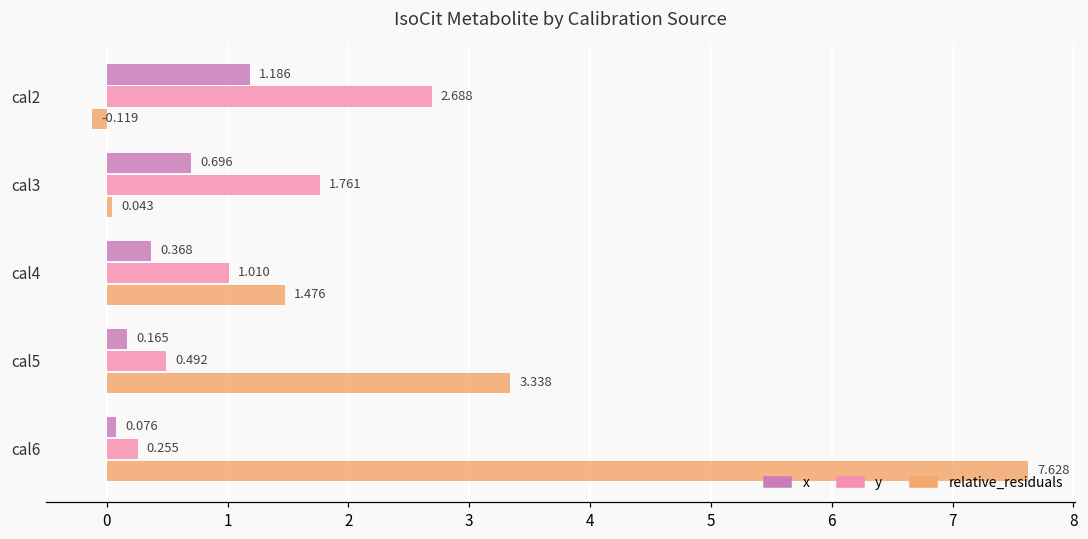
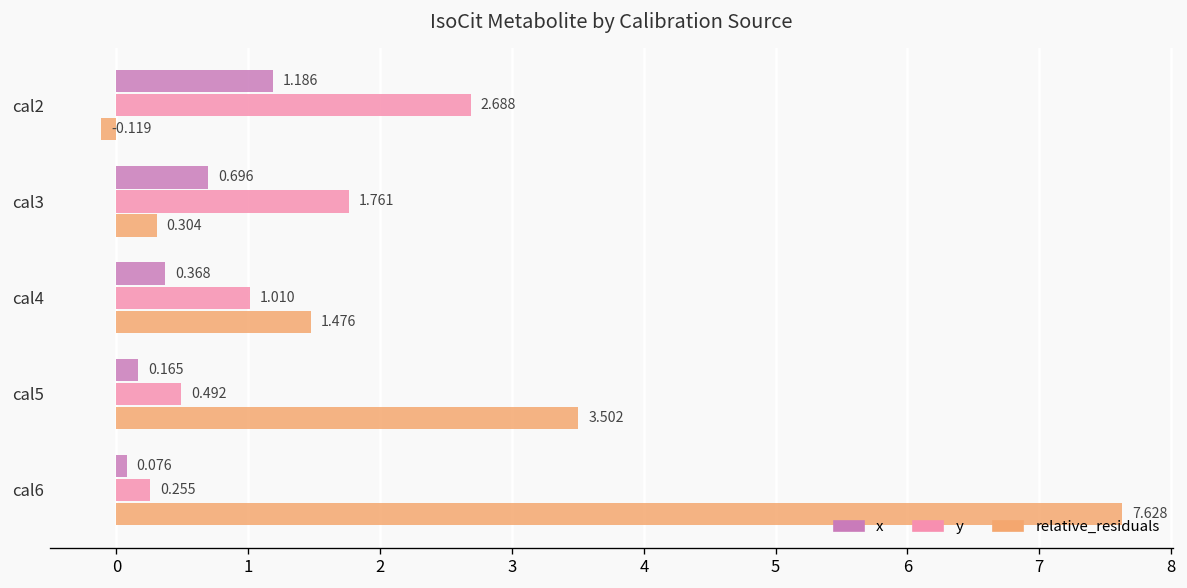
relative_residuals, cal3: 0.043 -> 0.304
relative_residuals, cal5: 3.338 -> 3.502
